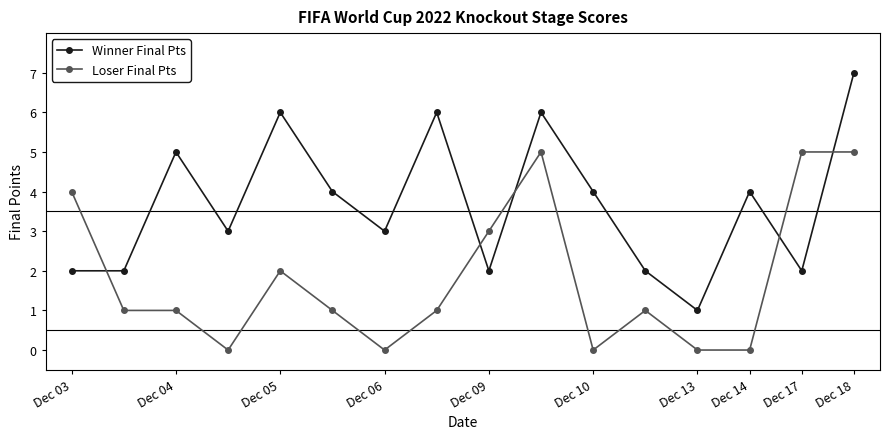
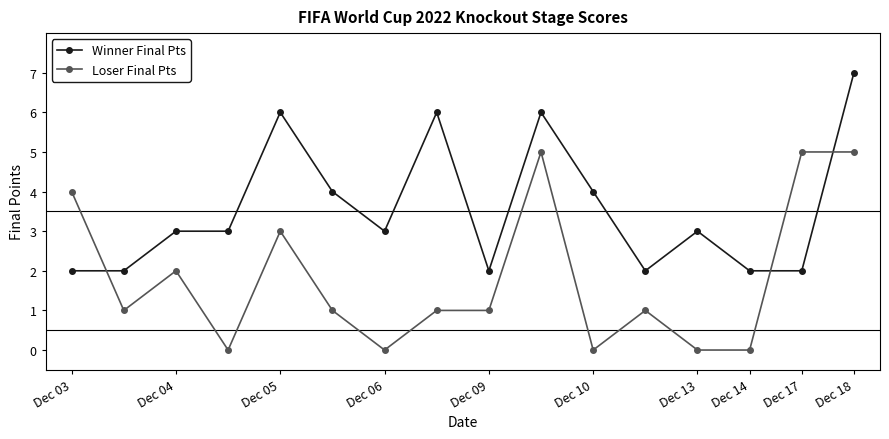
Winner Final Pts, Dec 04: 5 -> 3
Loser Final Pts, Dec 04: 1 -> 2
Loser Final Pts, Dec 05: 2 -> 3
Loser Final Pts, Dec 09: 3 -> 1
Winner Final Pts, Dec 13: 1 -> 3
Winner Final Pts, Dec 14: 4 -> 2
